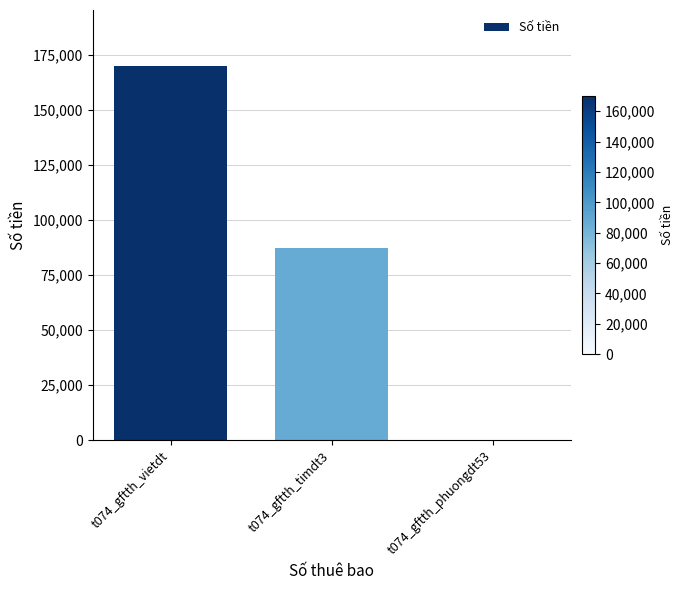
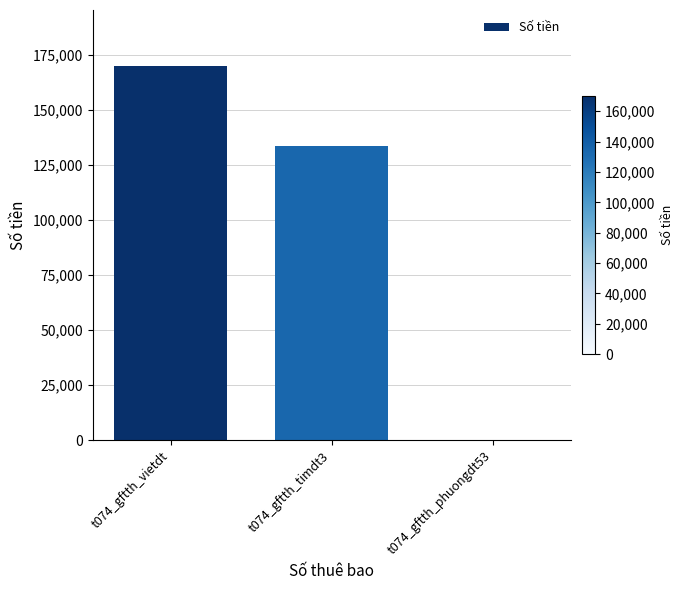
t074_gftth_timdt3: 87,000 -> 134,000
